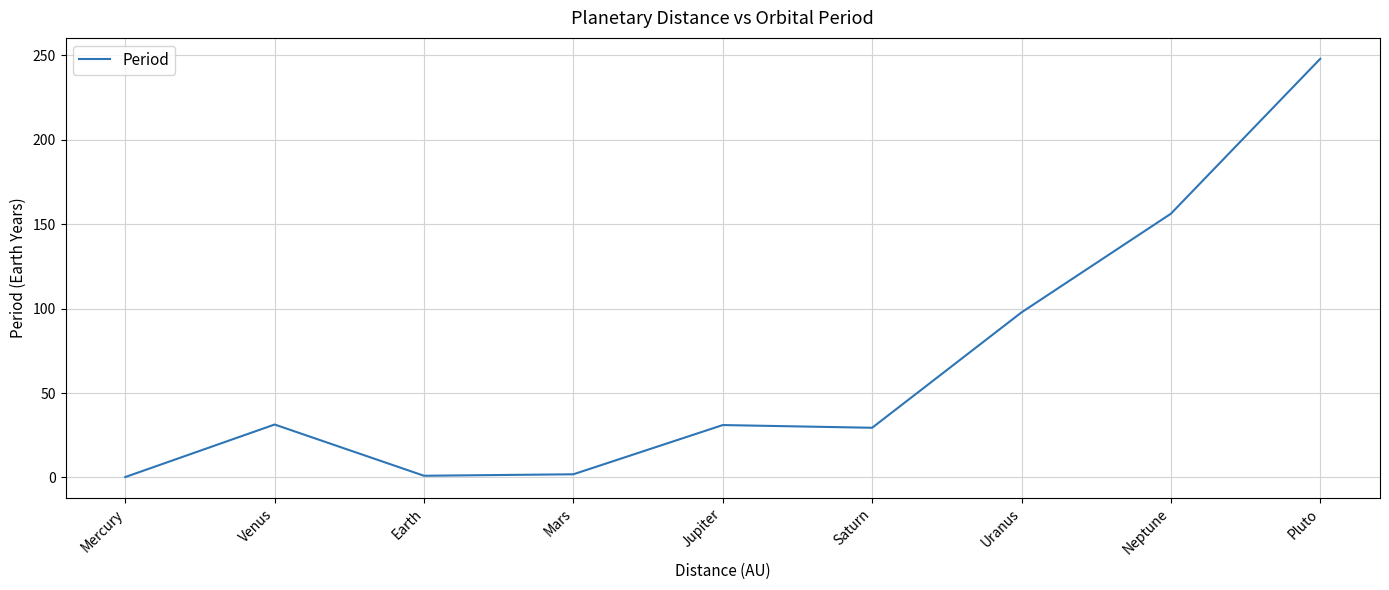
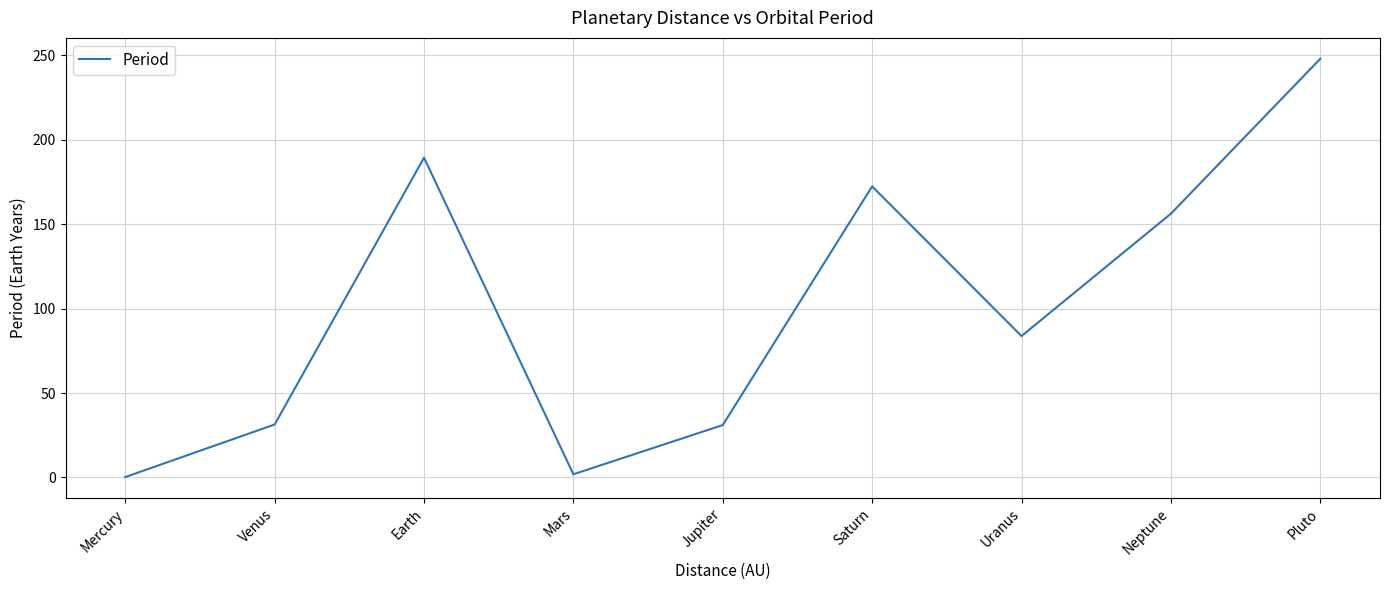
Earth: 1 -> 189
Saturn: 29 -> 172
Uranus: 98 -> 84
